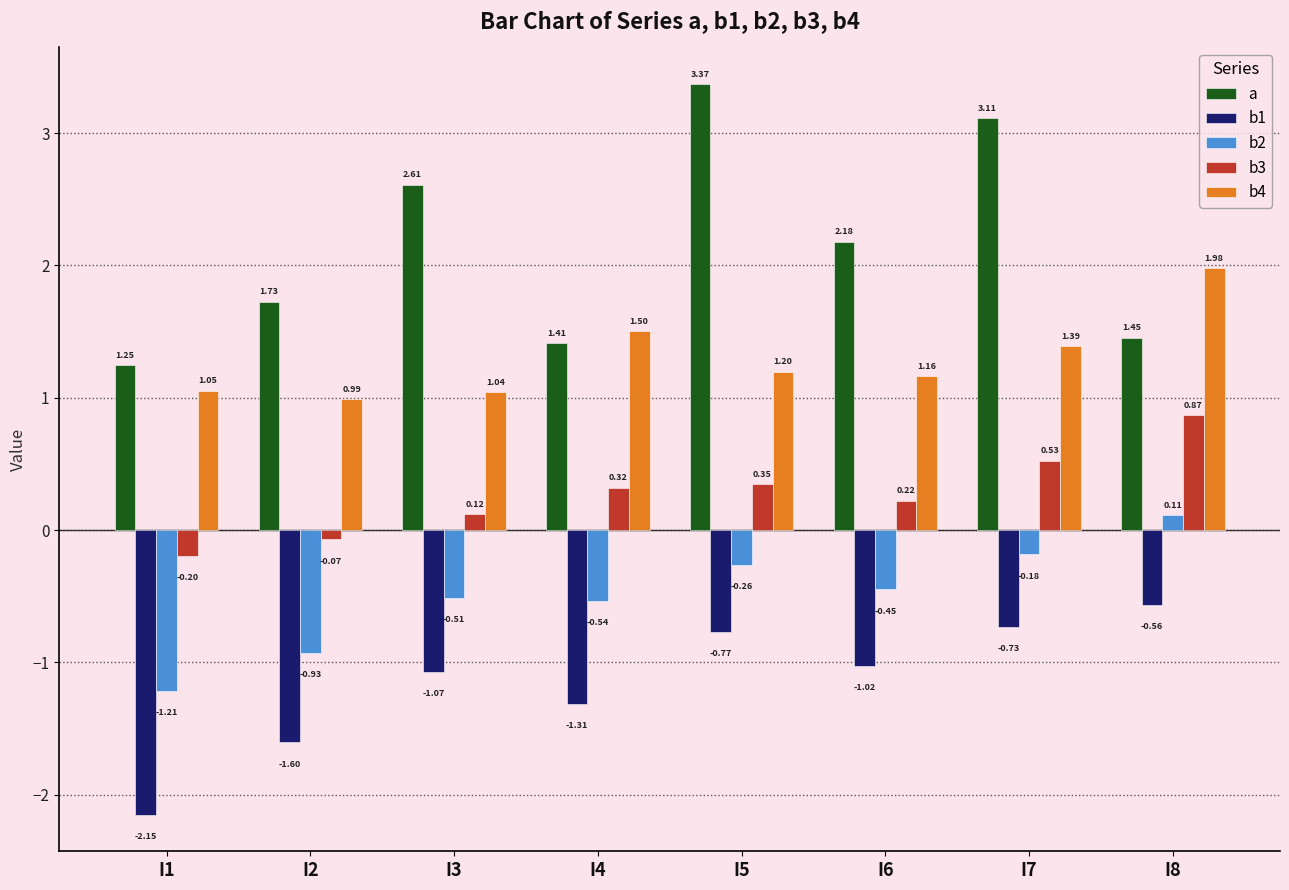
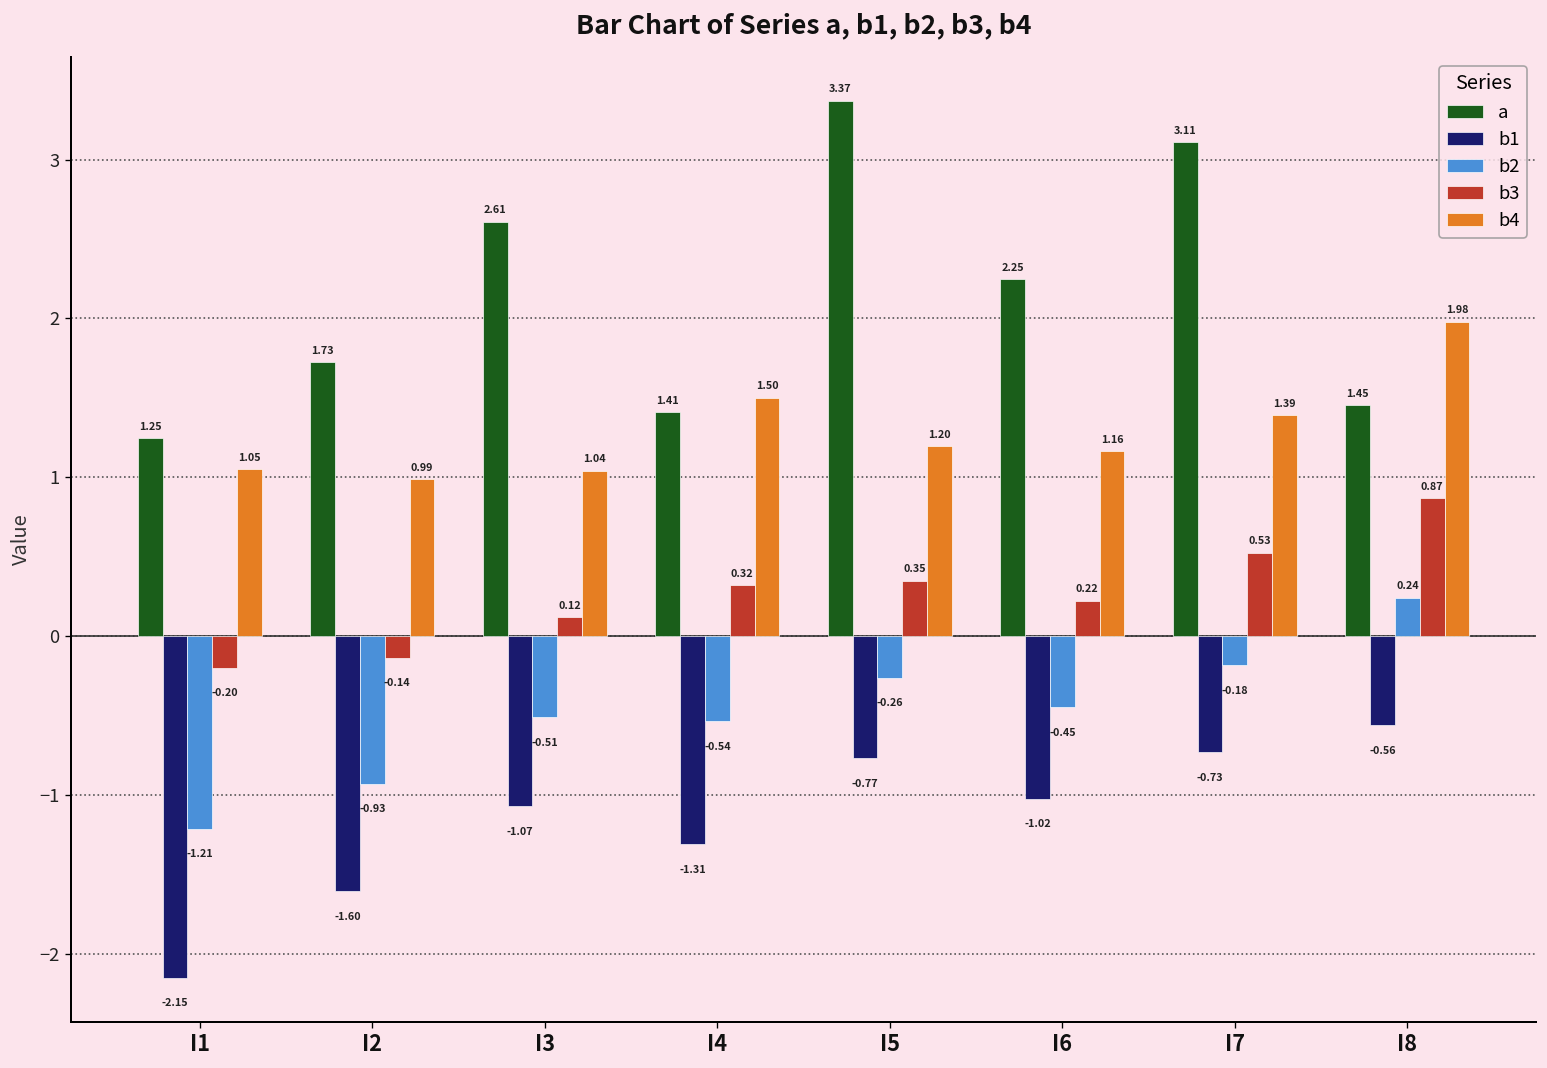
b3, I2: -0.07 -> -0.14
a, I6: 2.18 -> 2.25
b2, I8: 0.11 -> 0.24
